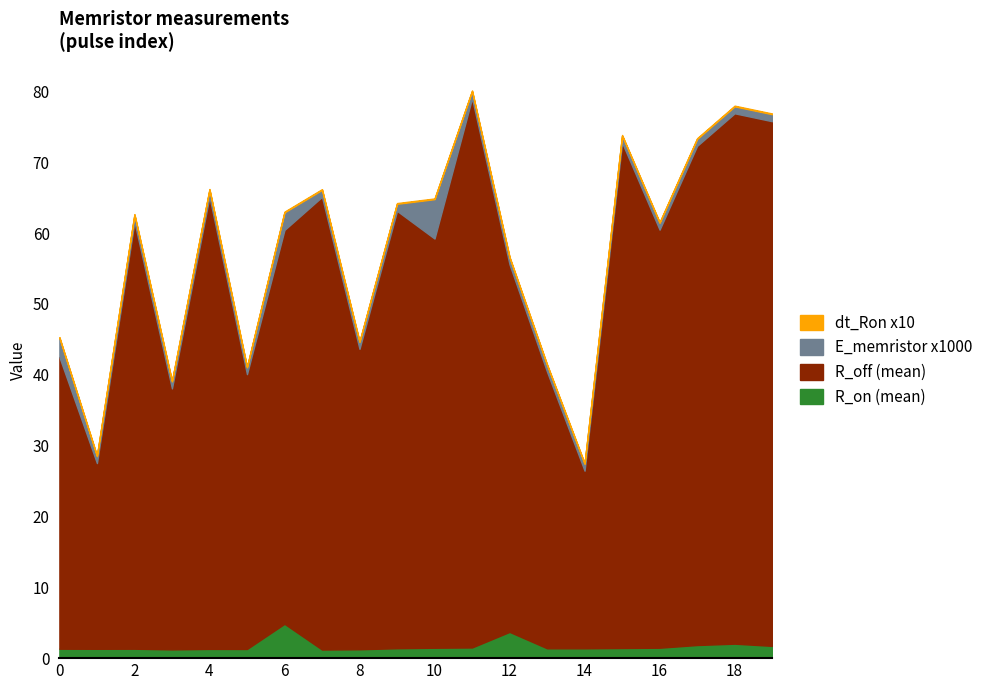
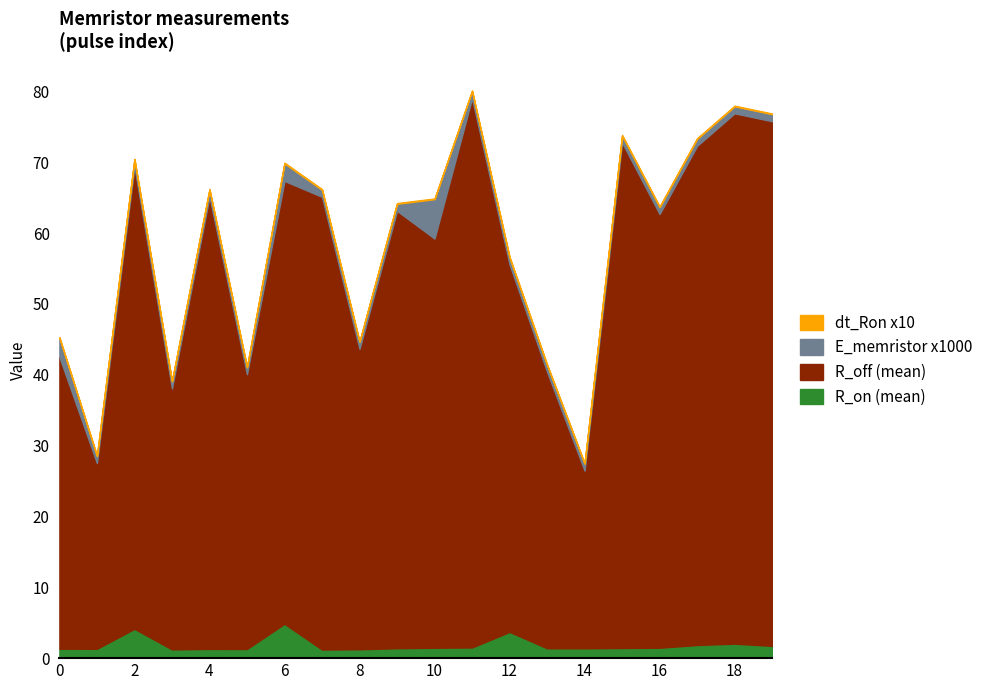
R_on (mean), 2: 1 -> 4
R_off (mean), 2: 60 -> 65
R_off (mean), 6: 56 -> 63
R_off (mean), 16: 59 -> 61
